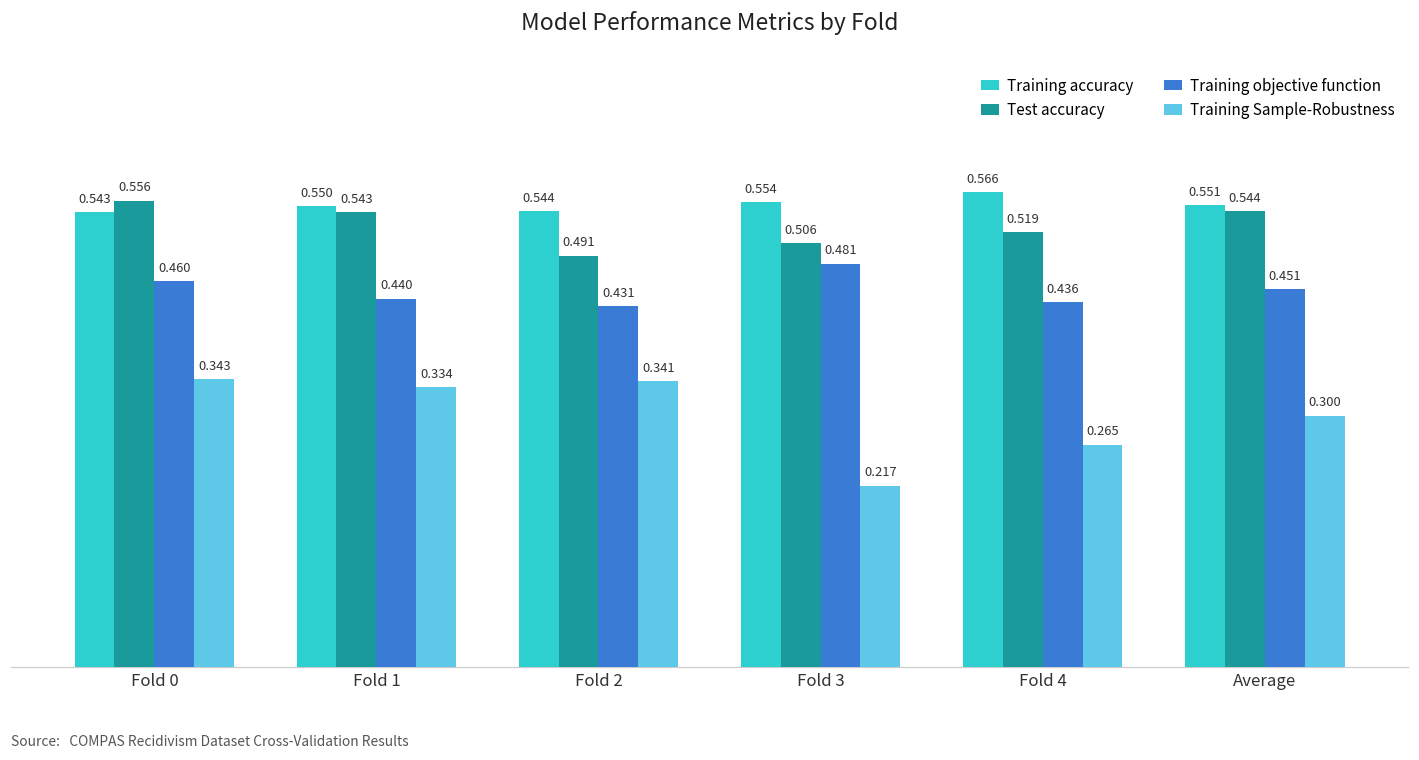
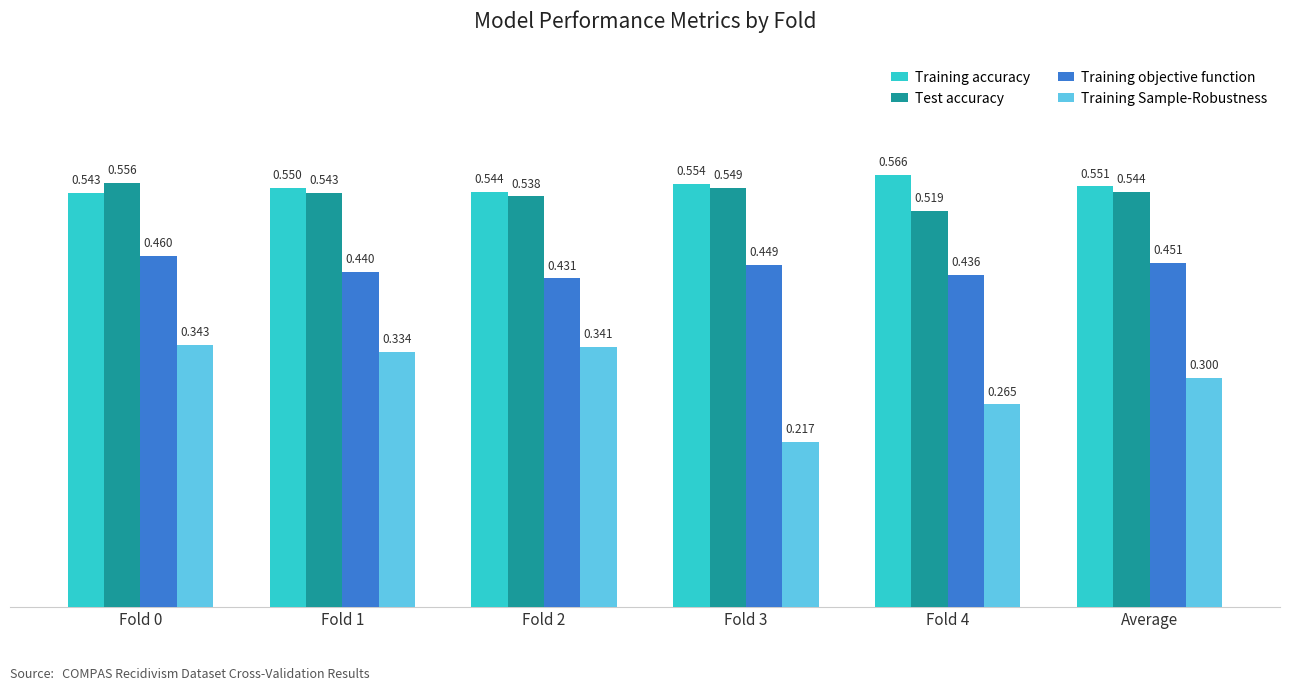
Test accuracy, Fold 2: 0.491 -> 0.538
Test accuracy, Fold 3: 0.506 -> 0.549
Training objective function, Fold 3: 0.481 -> 0.449
